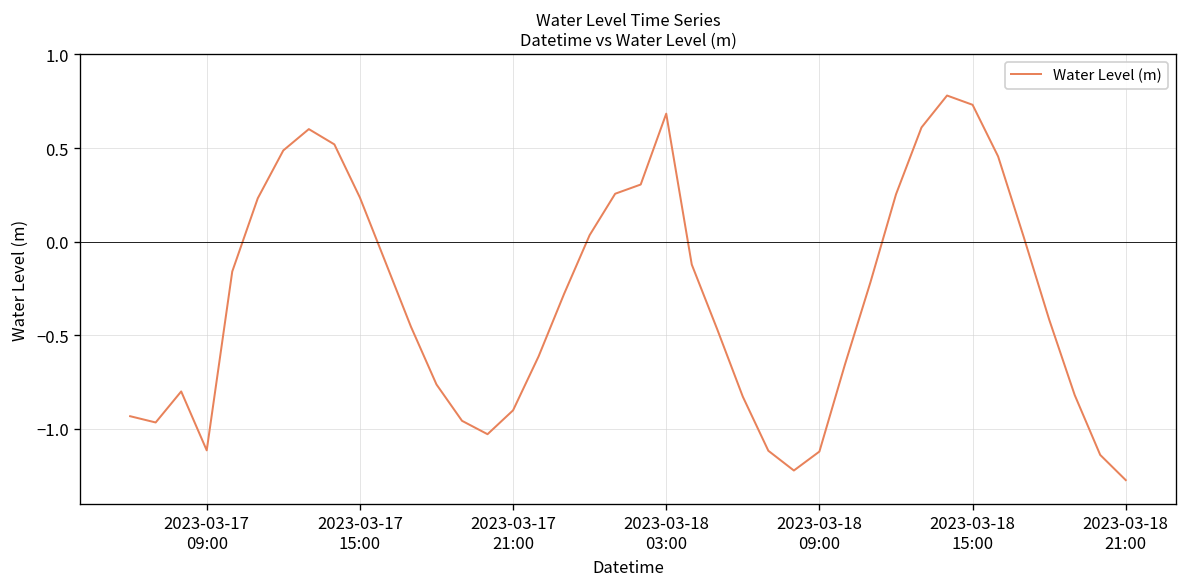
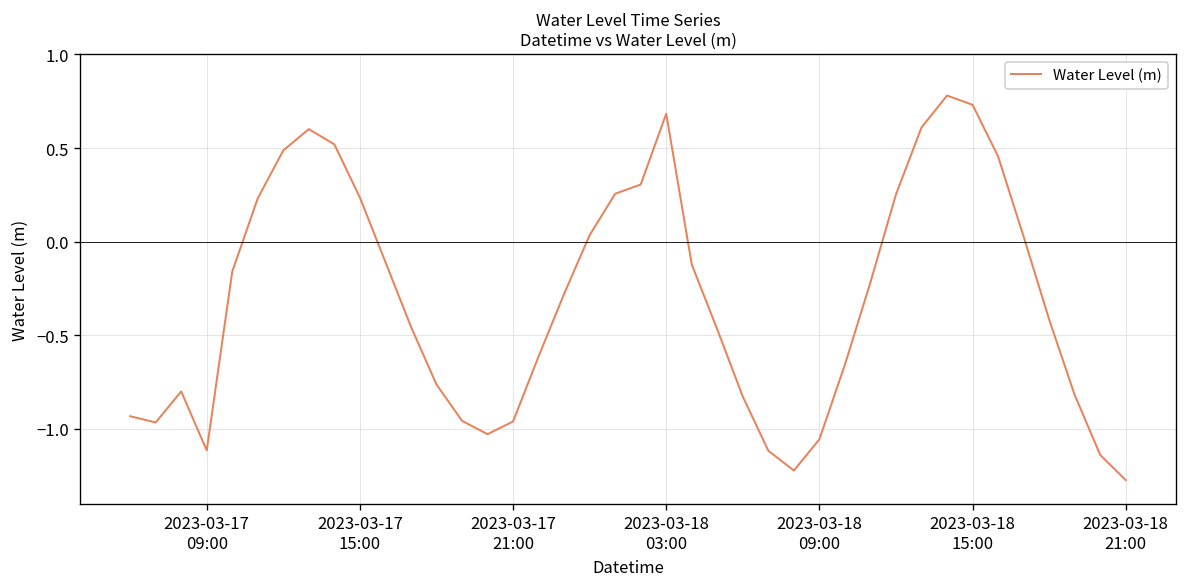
2023-03-17 21:00: -0.90 -> -0.96
2023-03-18 09:00: -1.12 -> -1.06
